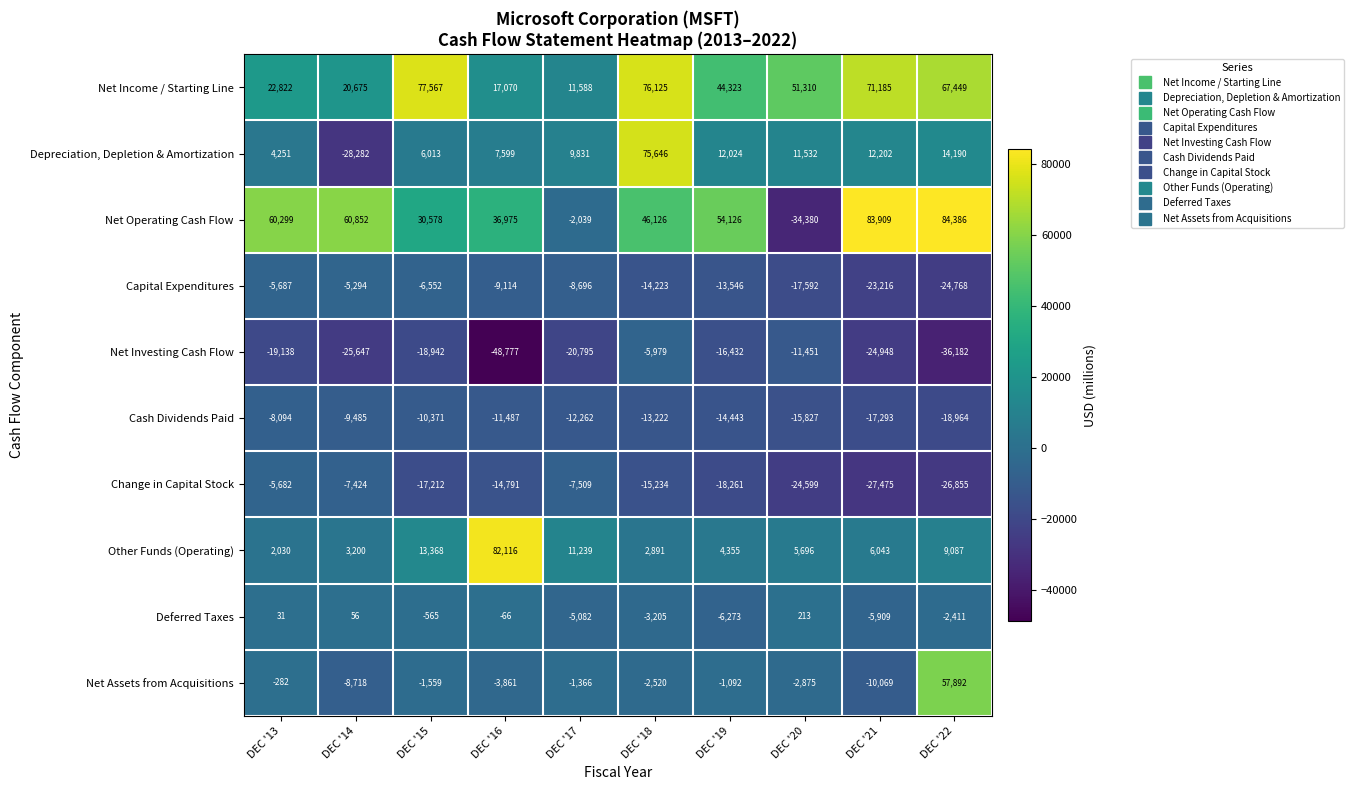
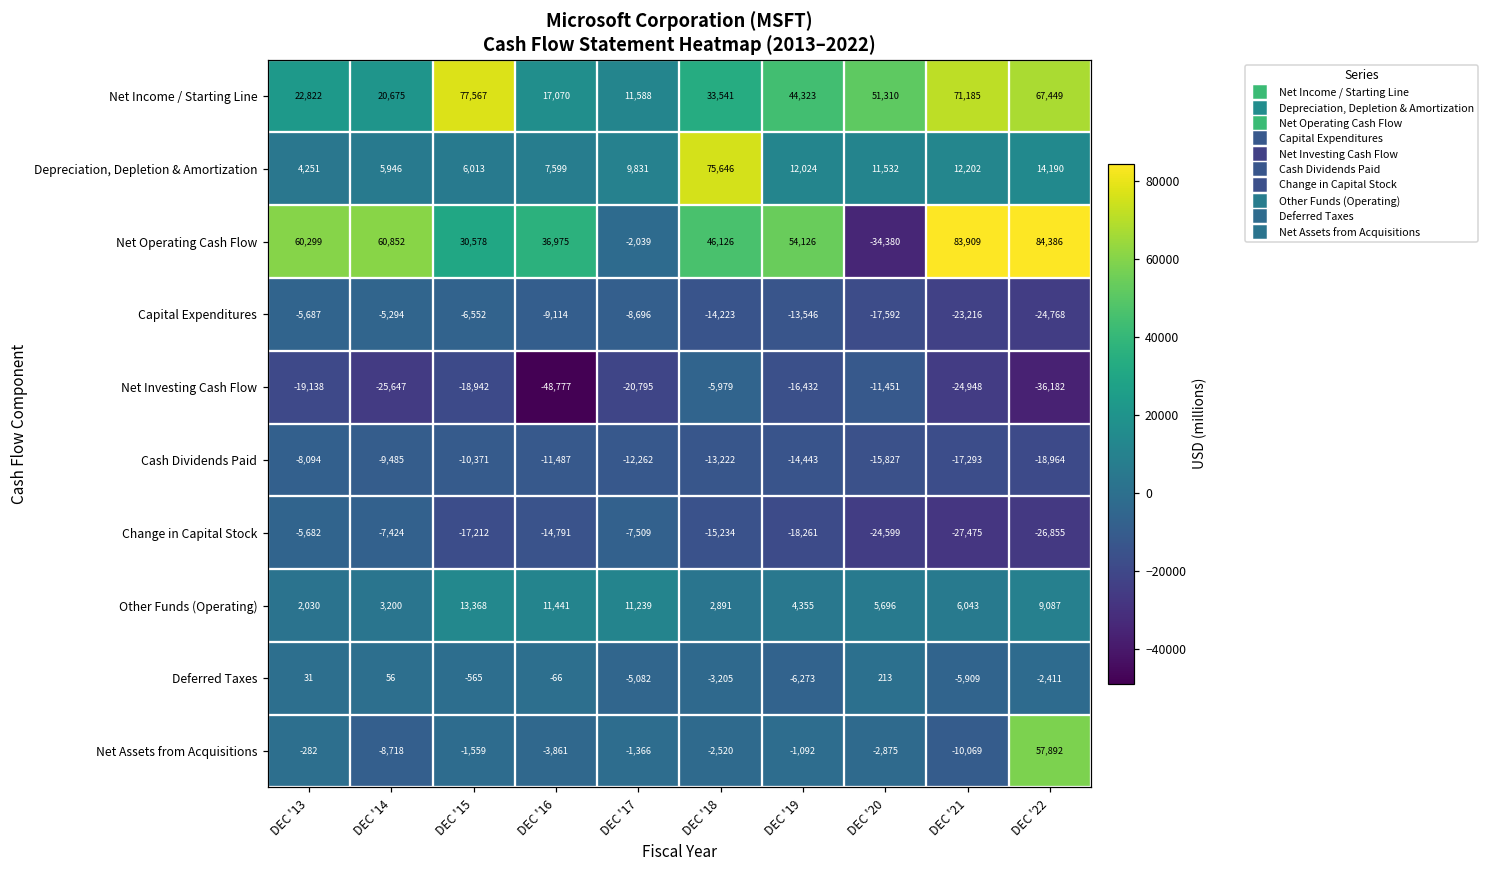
Net Income / Starting Line, DEC '18: 76,125 -> 33,541
Depreciation, Depletion & Amortization, DEC '14: -28,282 -> 5,946
Other Funds (Operating), DEC '16: 82,116 -> 11,441
